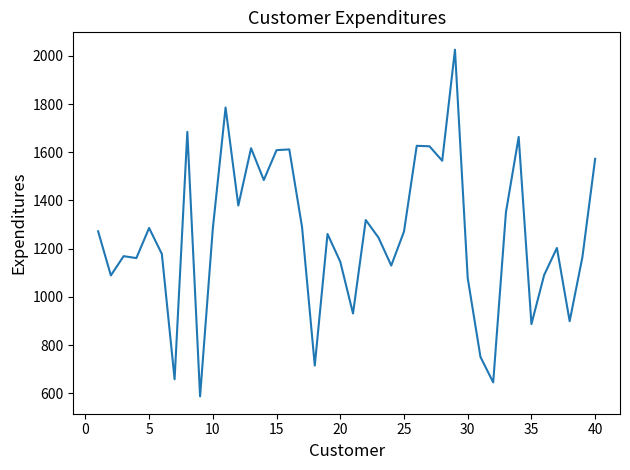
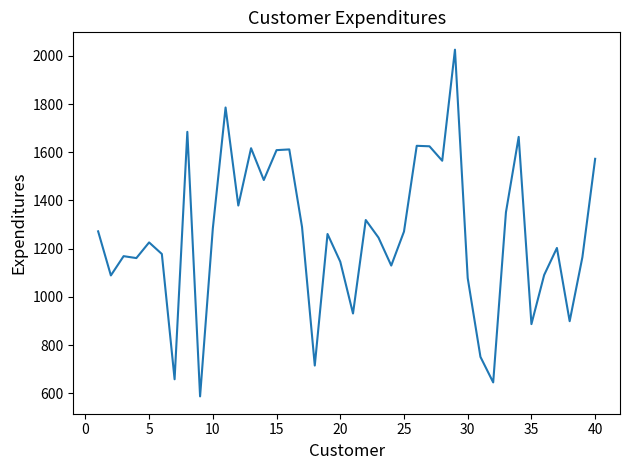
5: 1290 -> 1230
